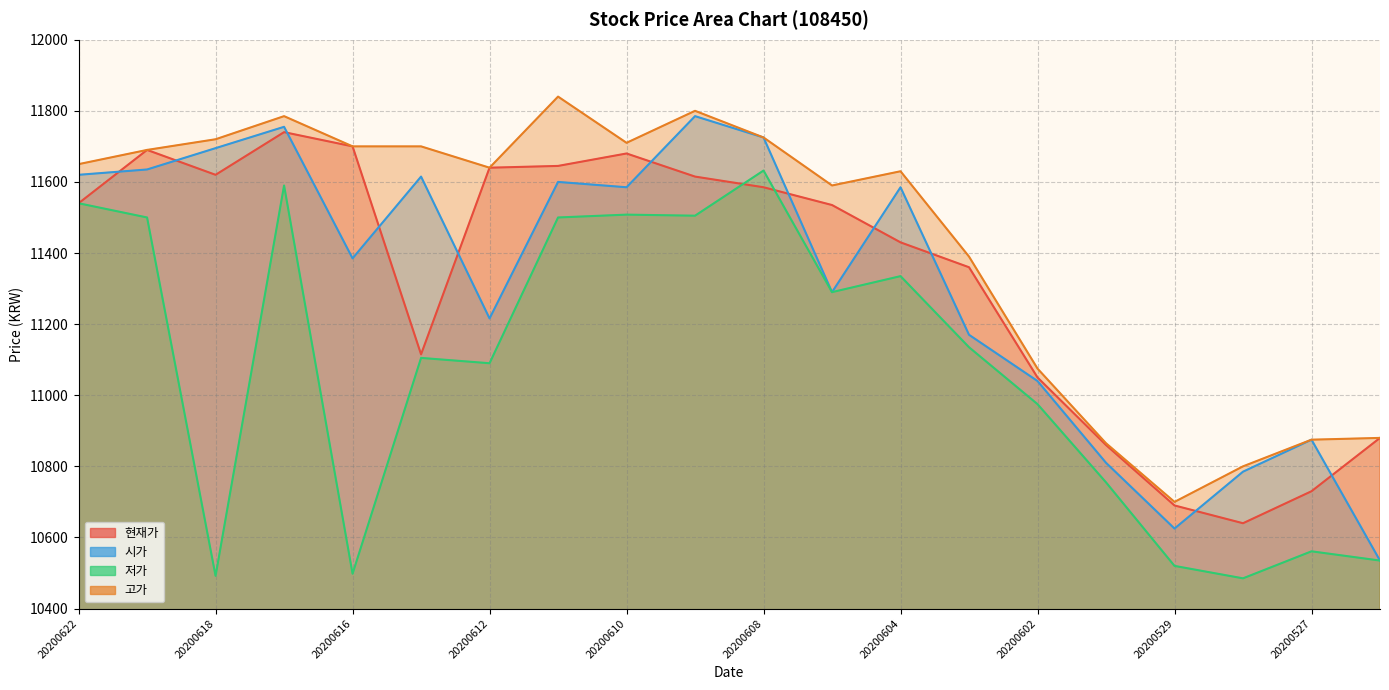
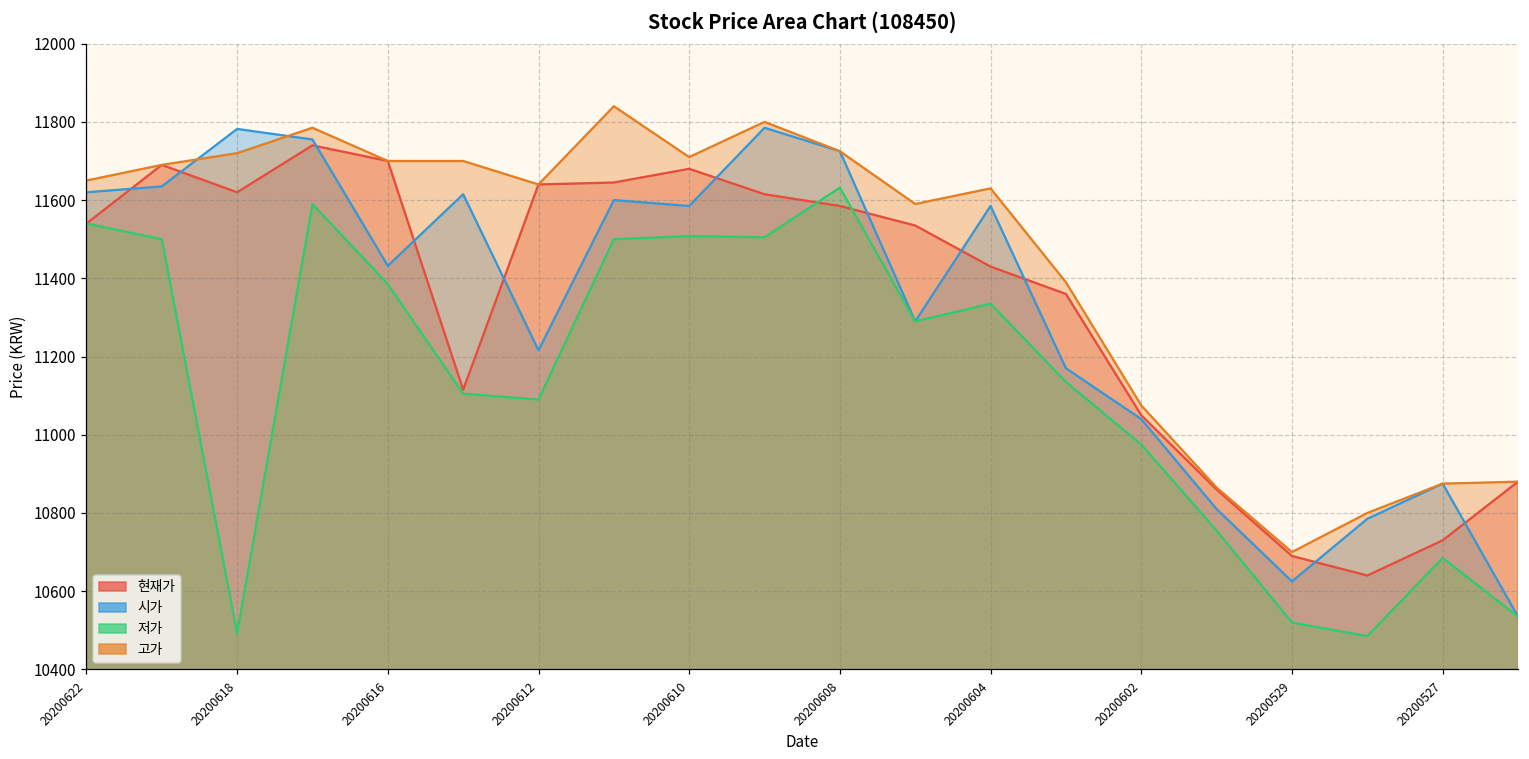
시가, 20200618: 11700 -> 11780
시가, 20200616: 11390 -> 11430
저가, 20200616: 10500 -> 11390
저가, 20200527: 10560 -> 10690
